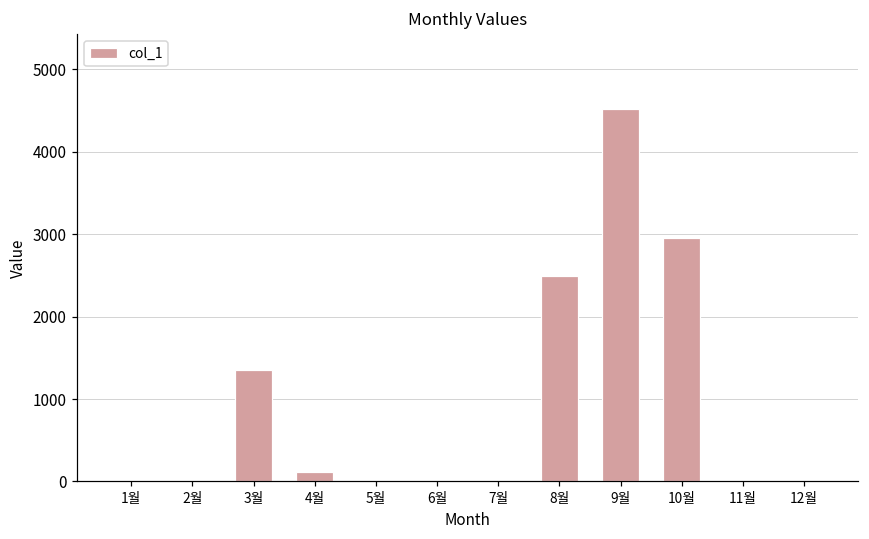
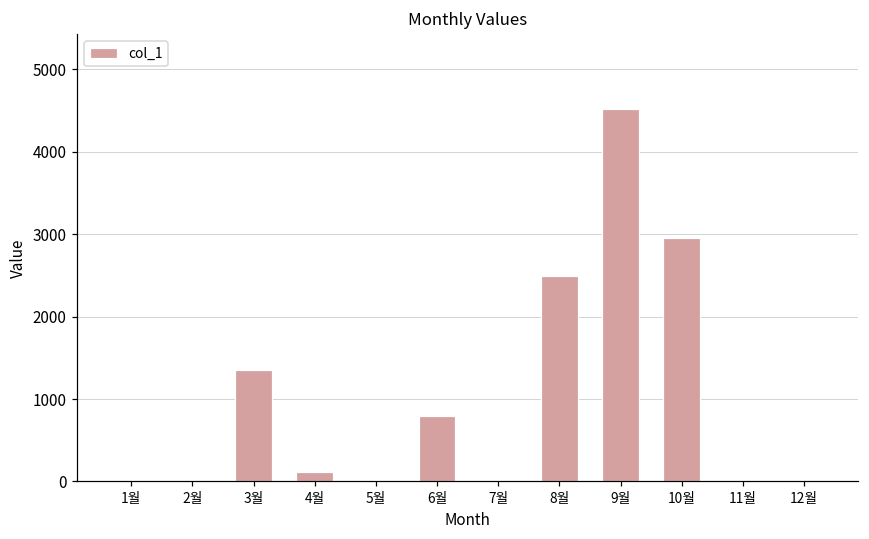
6월: 0 -> 800
